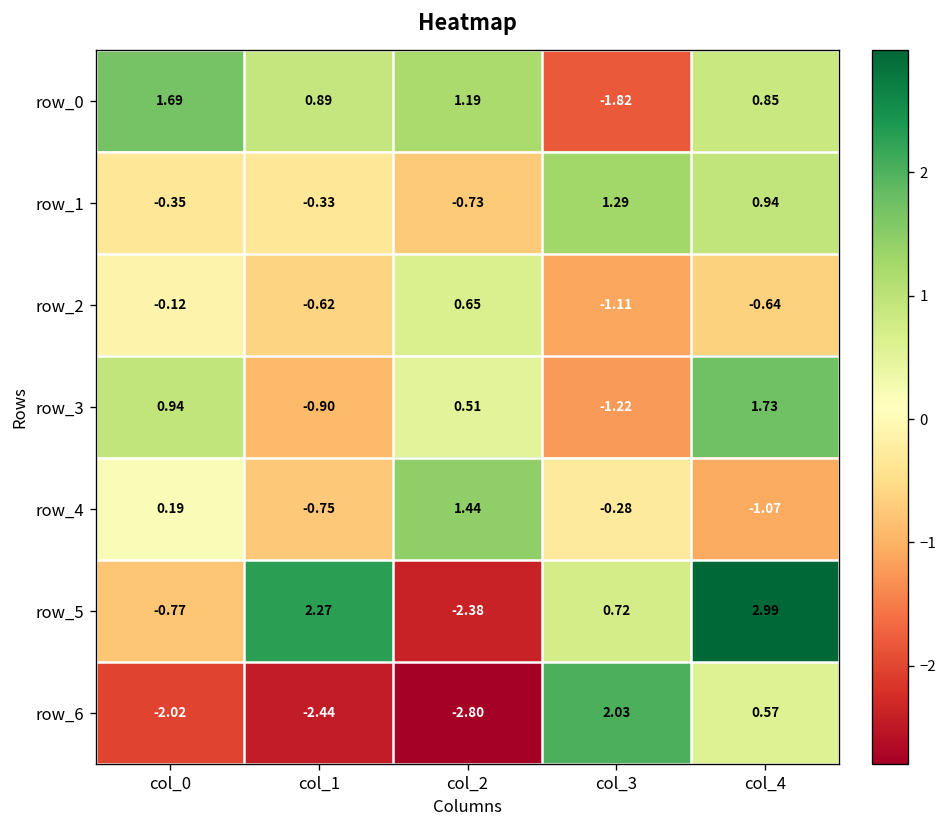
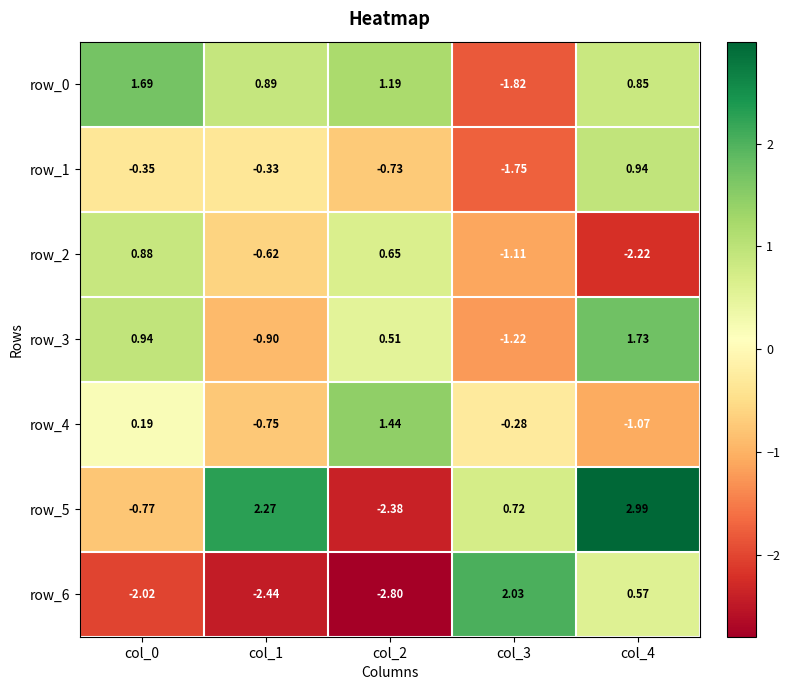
row_1, col_3: 1.29 -> -1.75
row_2, col_0: -0.12 -> 0.88
row_2, col_4: -0.64 -> -2.22
